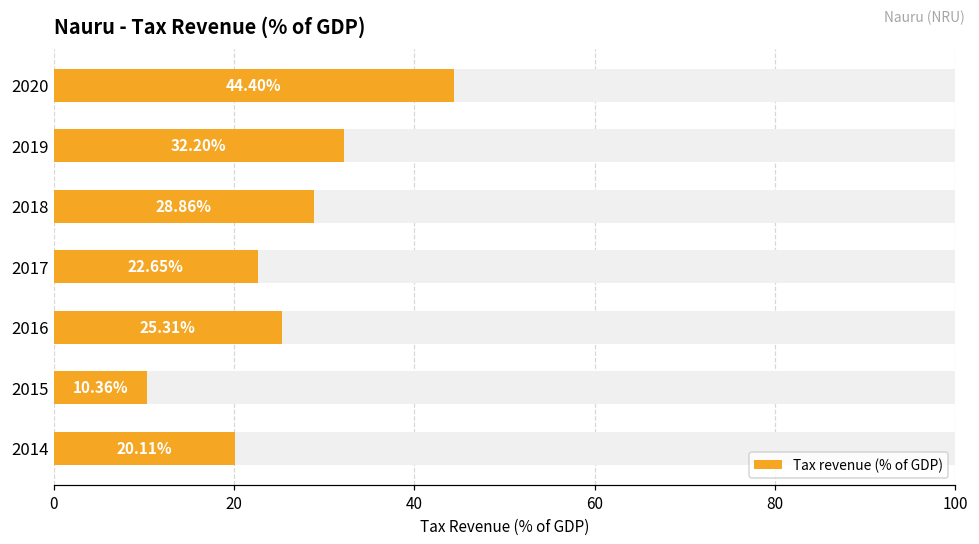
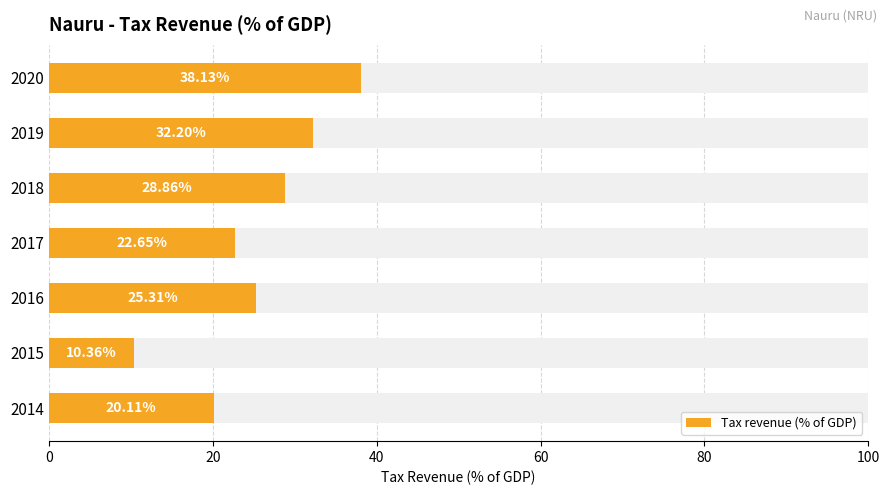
Tax revenue (% of GDP), 2020: 44.40% -> 38.13%
